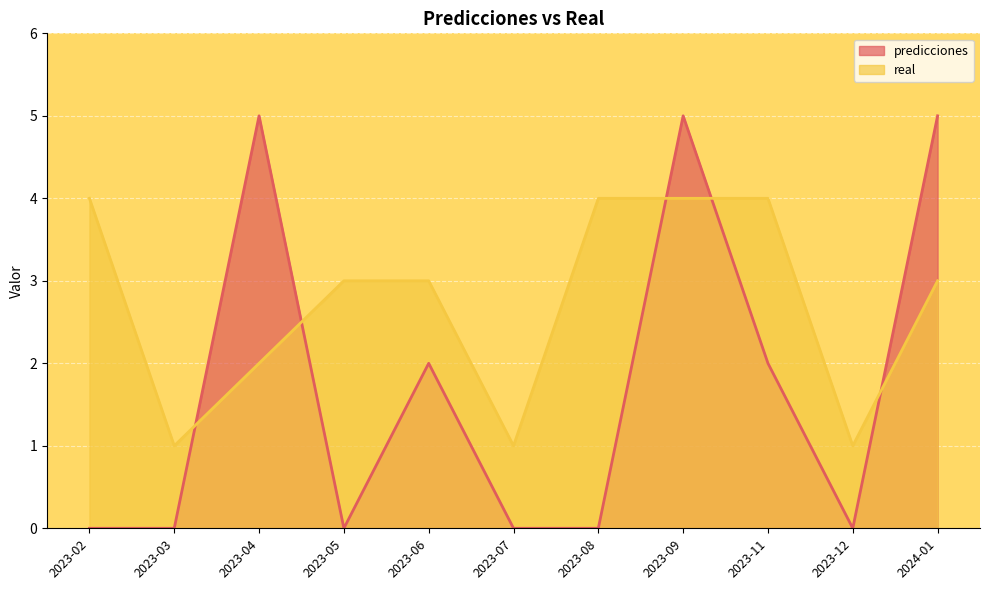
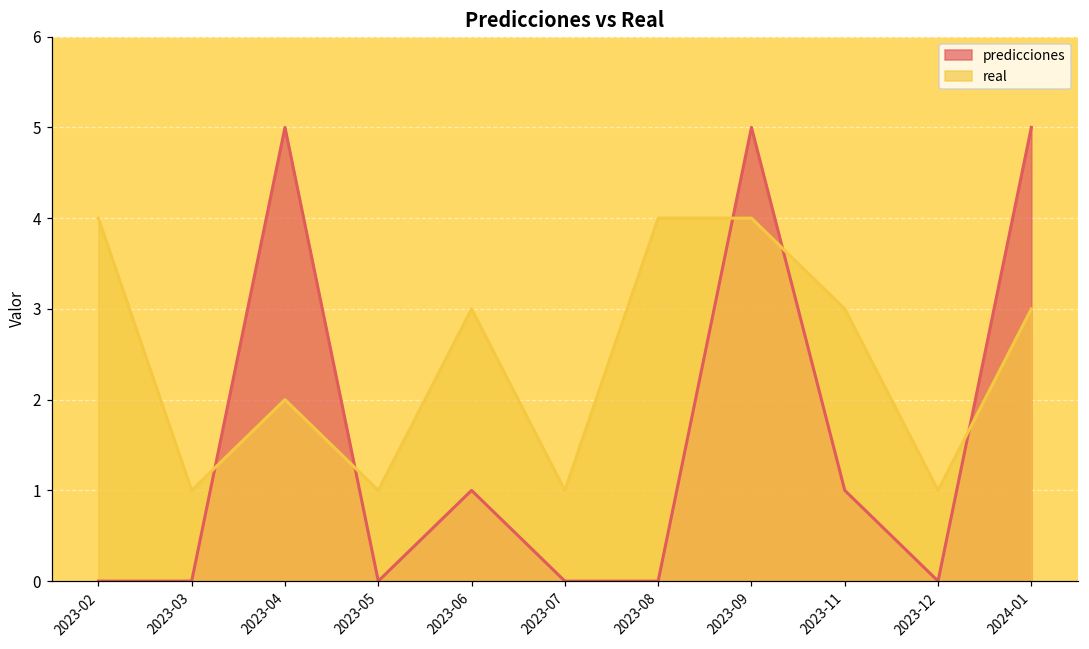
real, 2023-05: 3 -> 1
predicciones, 2023-06: 2 -> 1
predicciones, 2023-11: 2 -> 1
real, 2023-11: 4 -> 3
